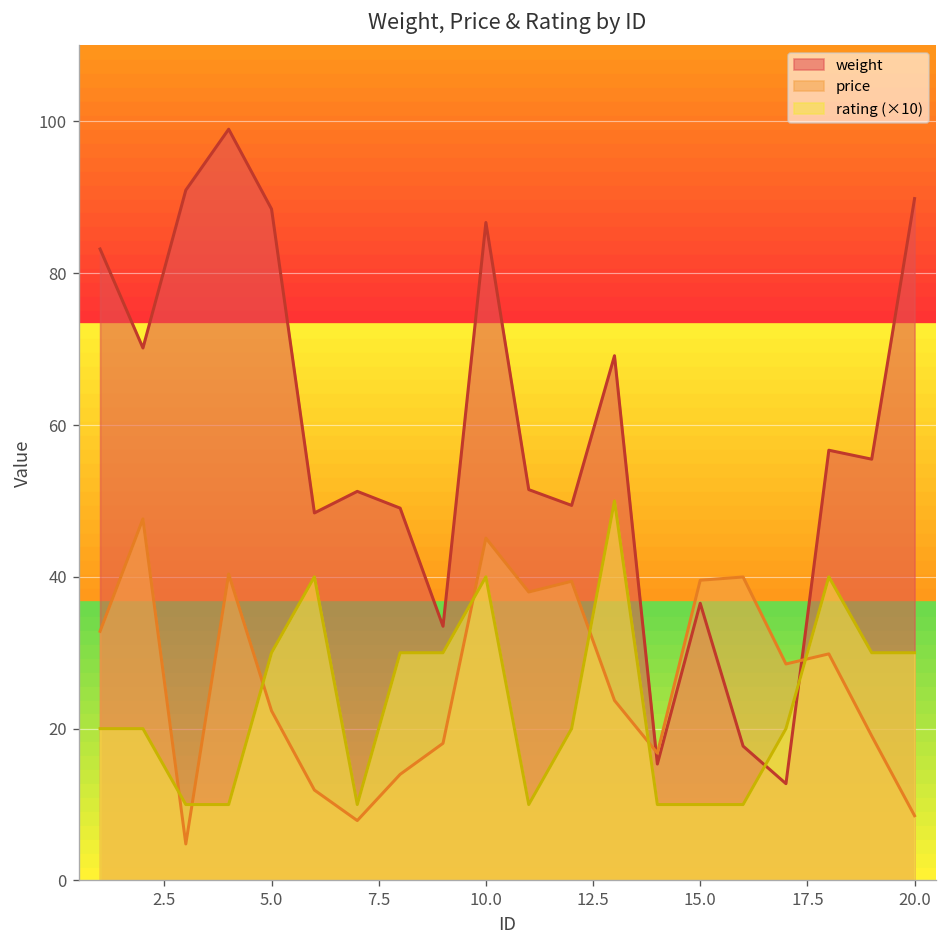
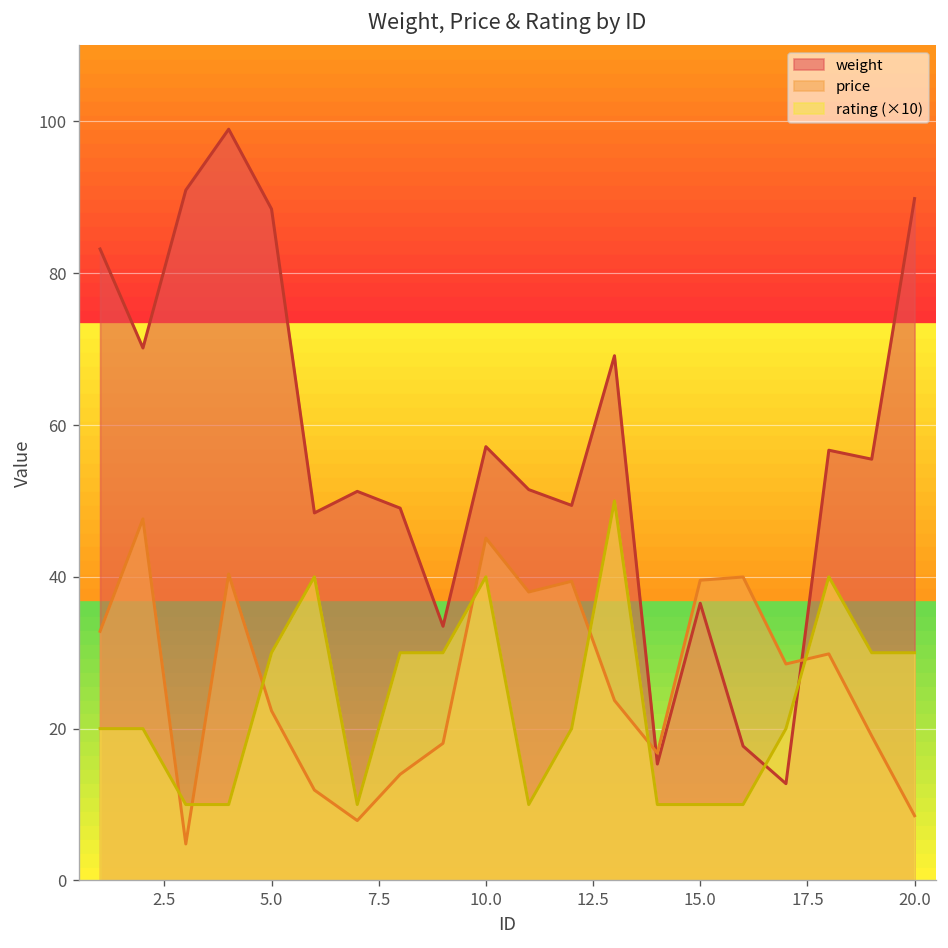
weight, 10.0: 87 -> 57
